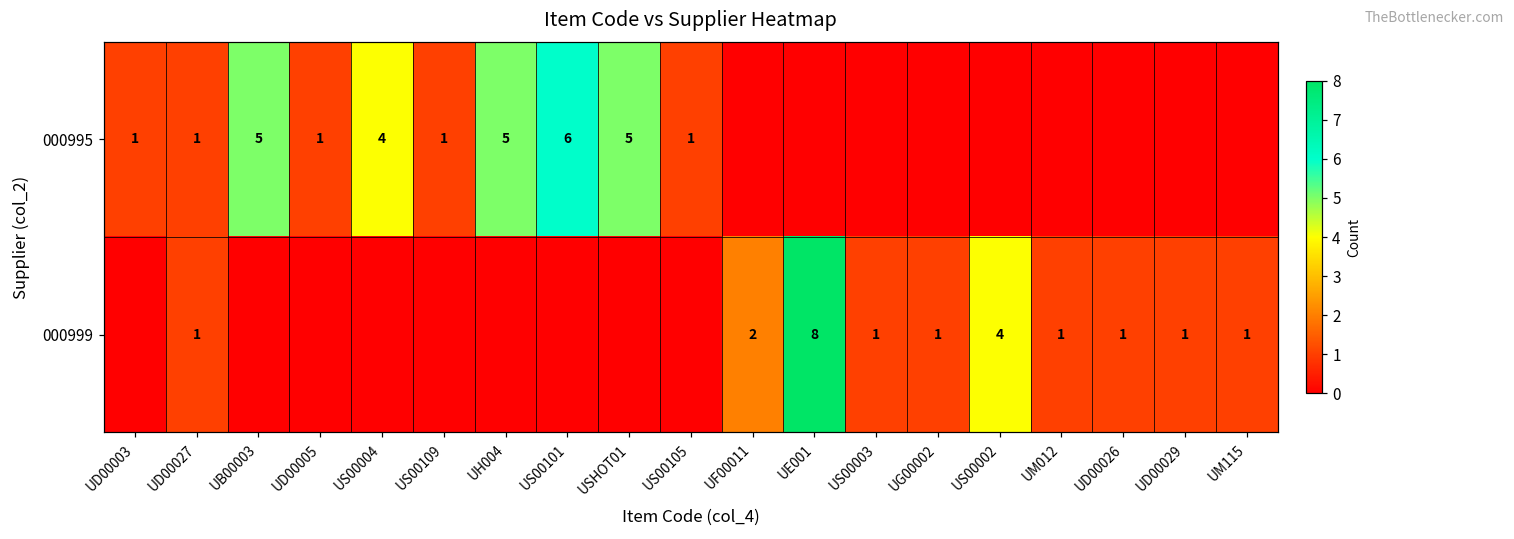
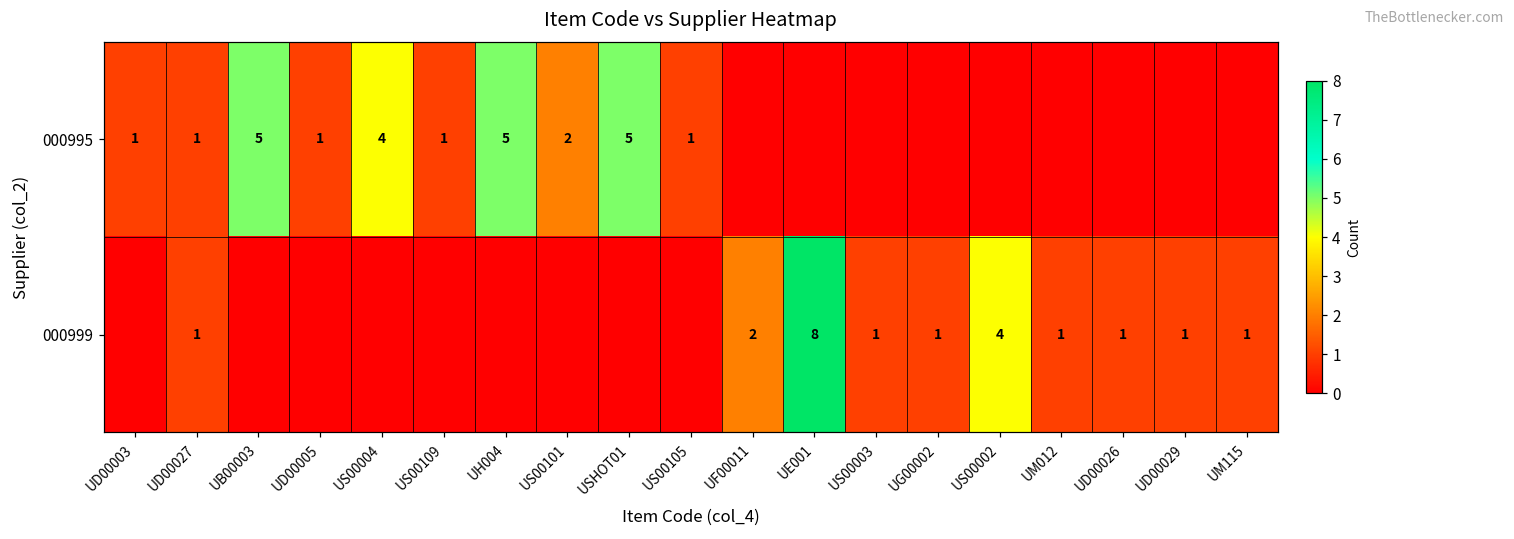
000995, US00101: 6 -> 2
